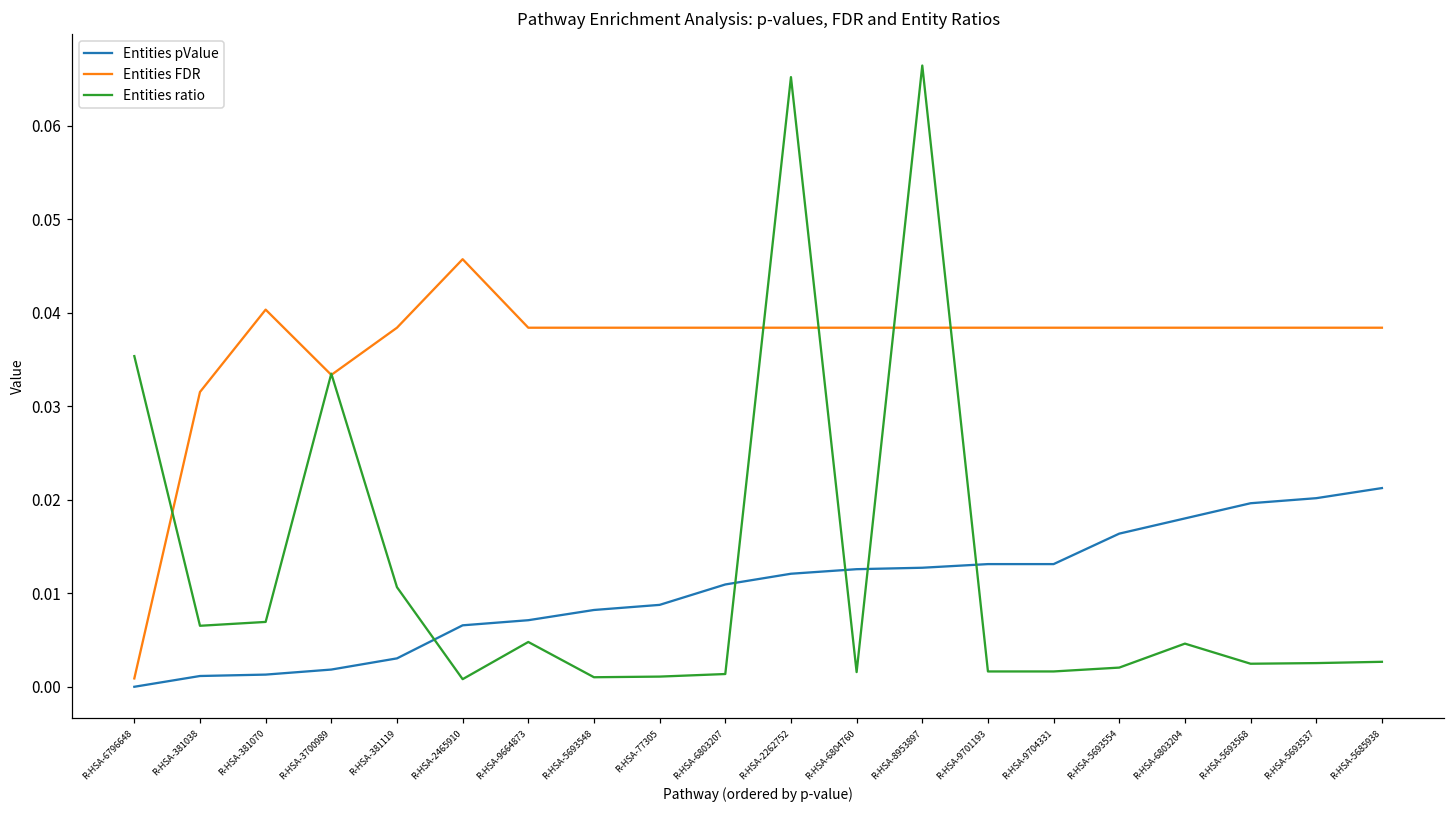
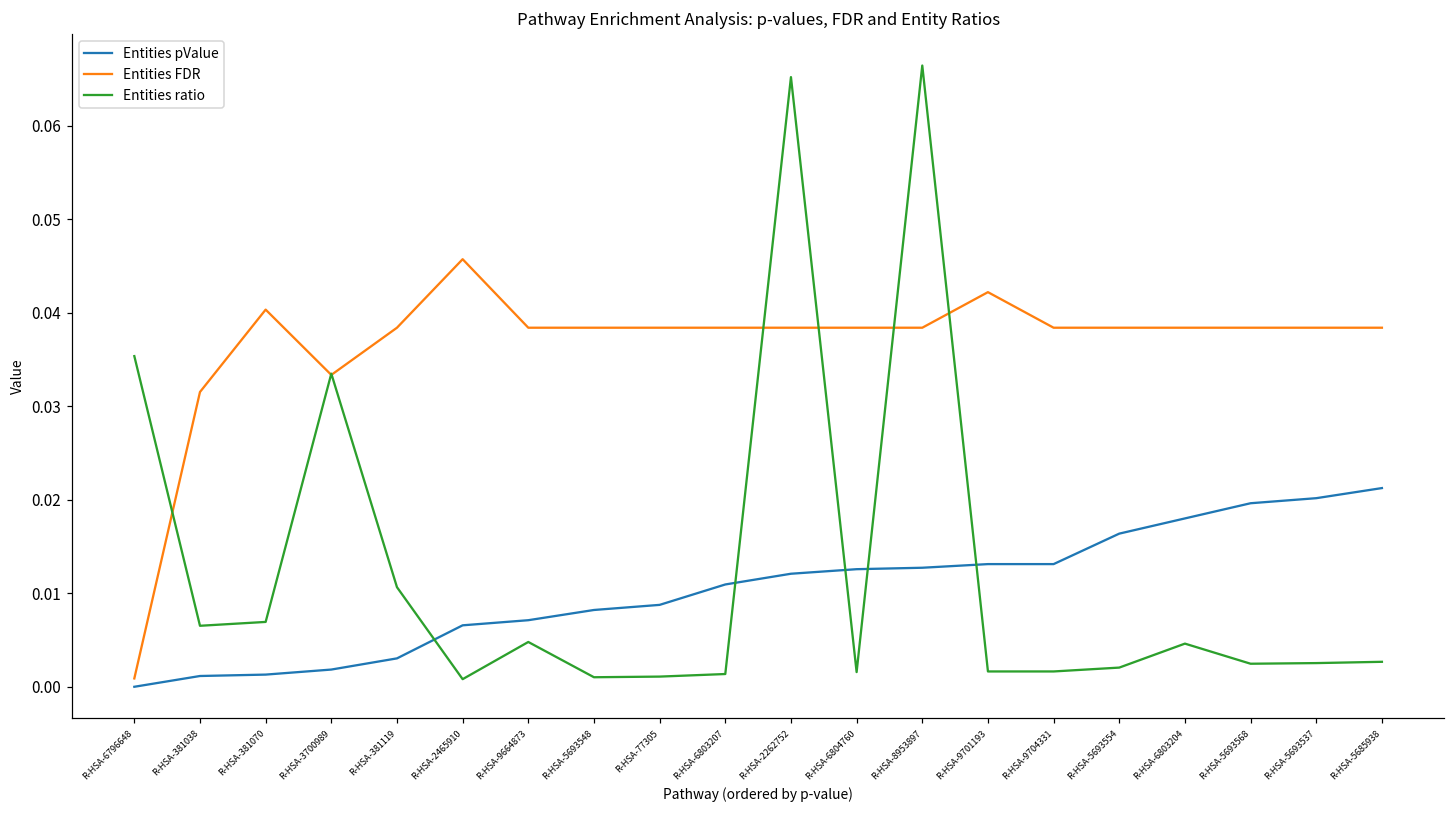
Entities FDR, R-HSA-9701193: 0.038 -> 0.042
